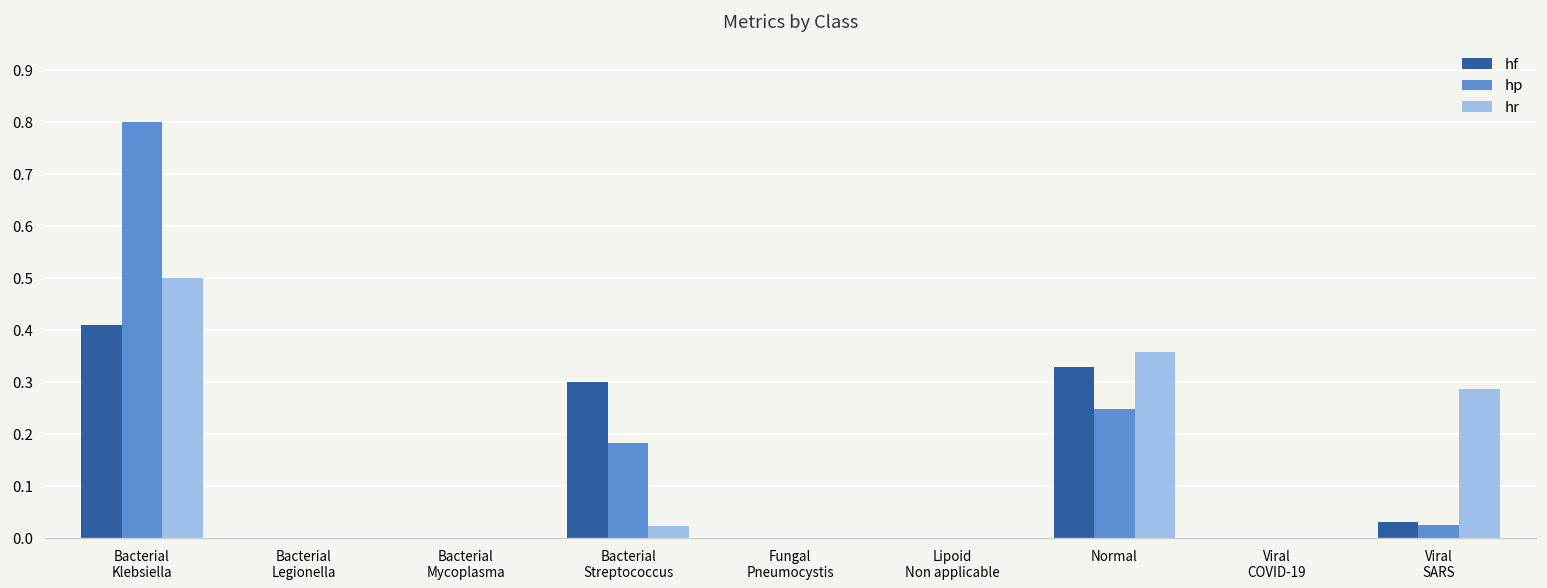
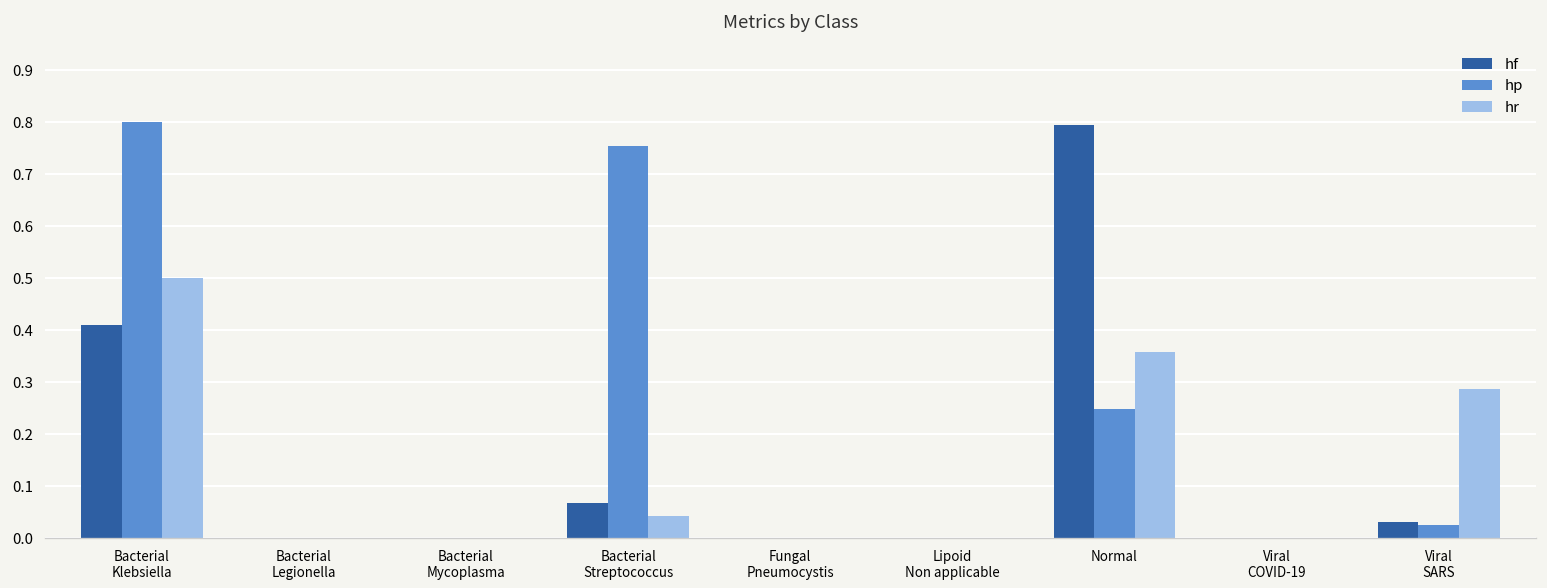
hf, Bacterial Streptococcus: 0.30 -> 0.07
hp, Bacterial Streptococcus: 0.18 -> 0.75
hr, Bacterial Streptococcus: 0.02 -> 0.04
hf, Normal: 0.33 -> 0.80
